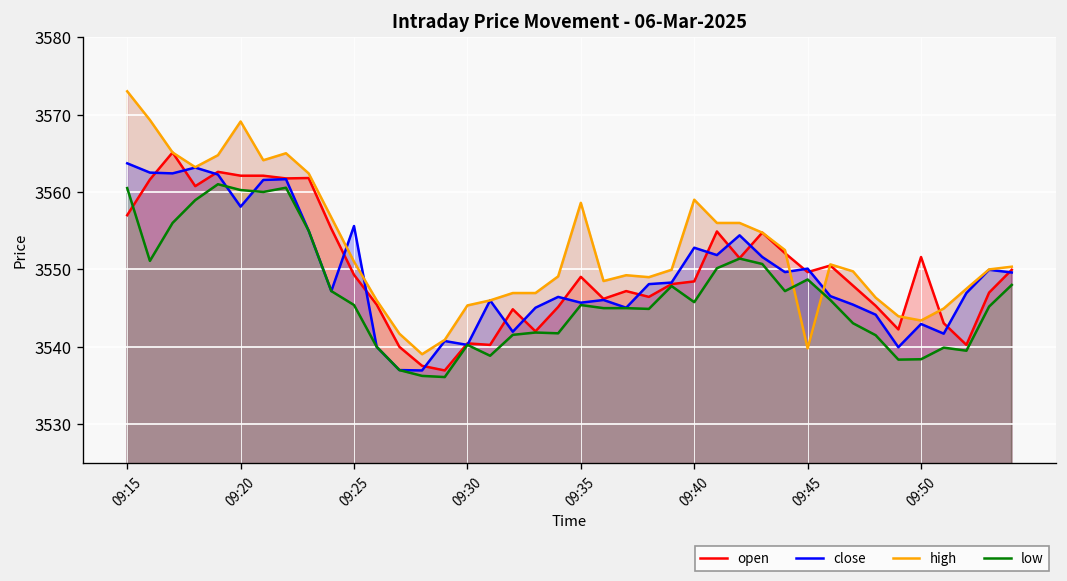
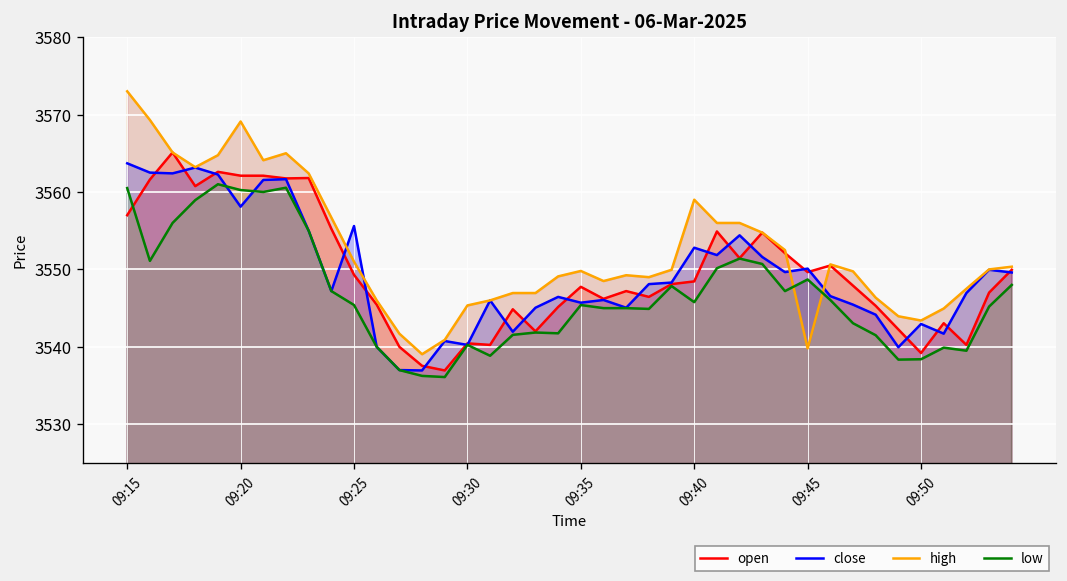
open, 09:35: 3549 -> 3548
high, 09:35: 3559 -> 3550
open, 09:50: 3552 -> 3539
